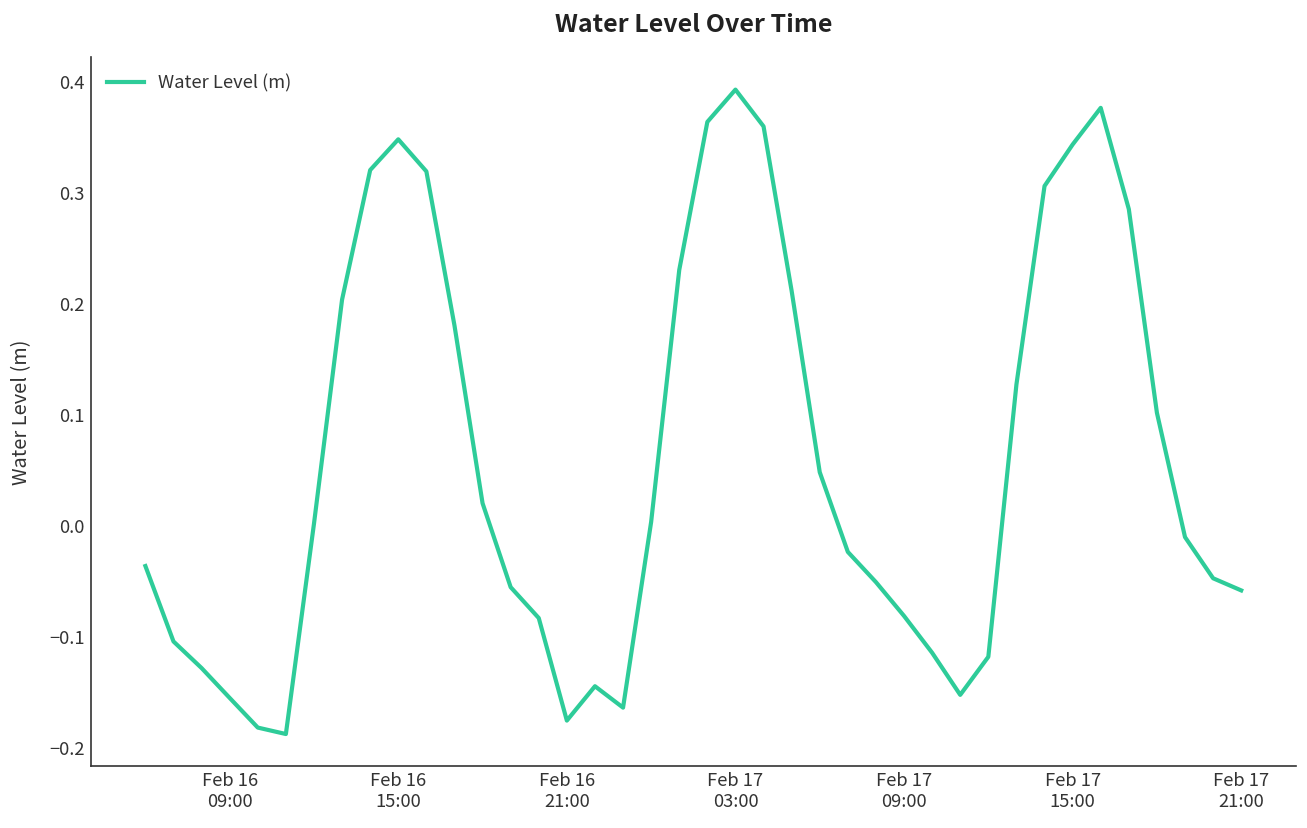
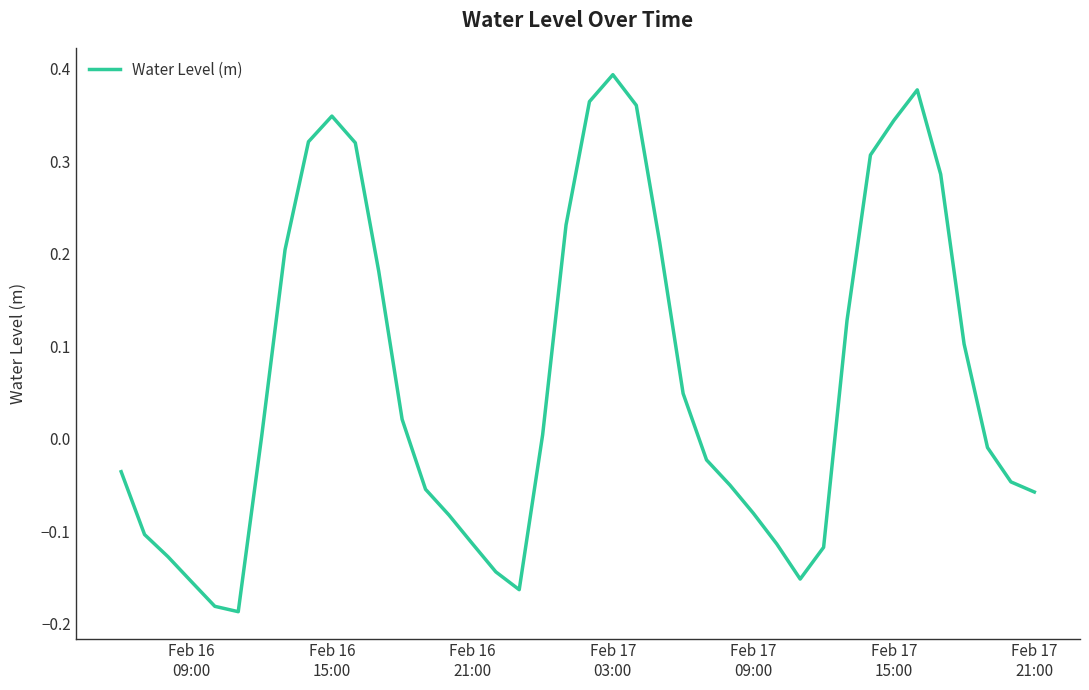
Feb 16 21:00: -0.18 -> -0.11
